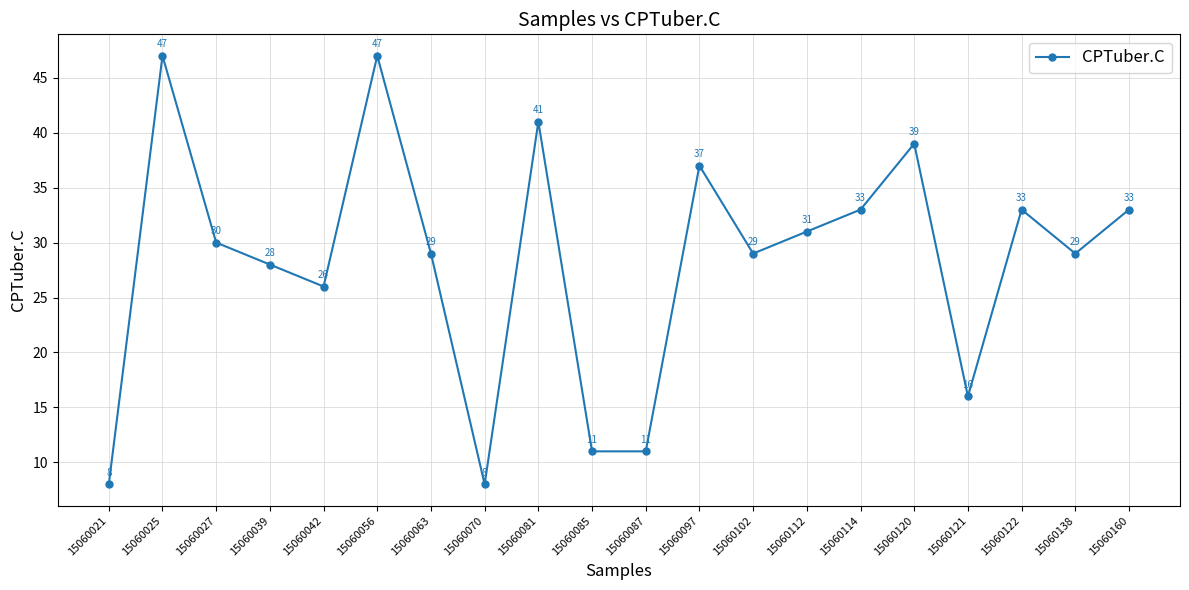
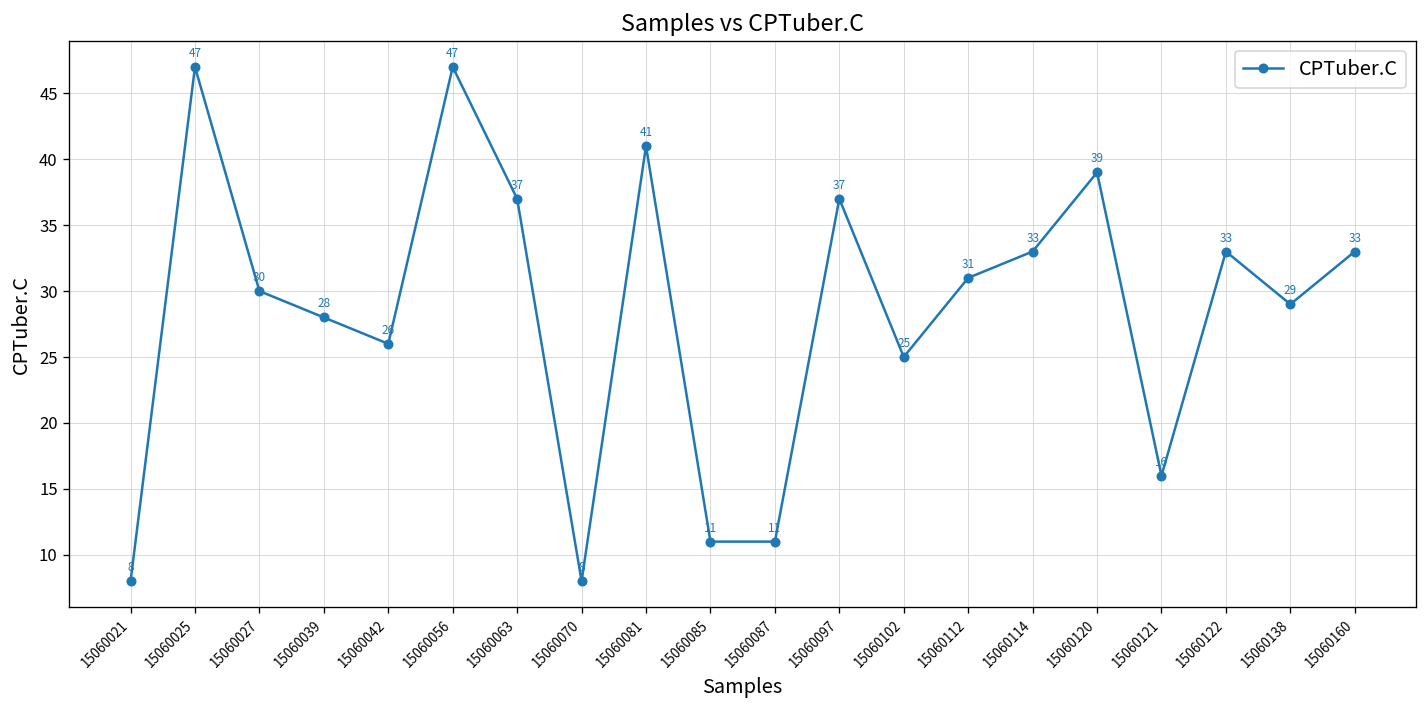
15060063: 29 -> 37
15060102: 29 -> 25
